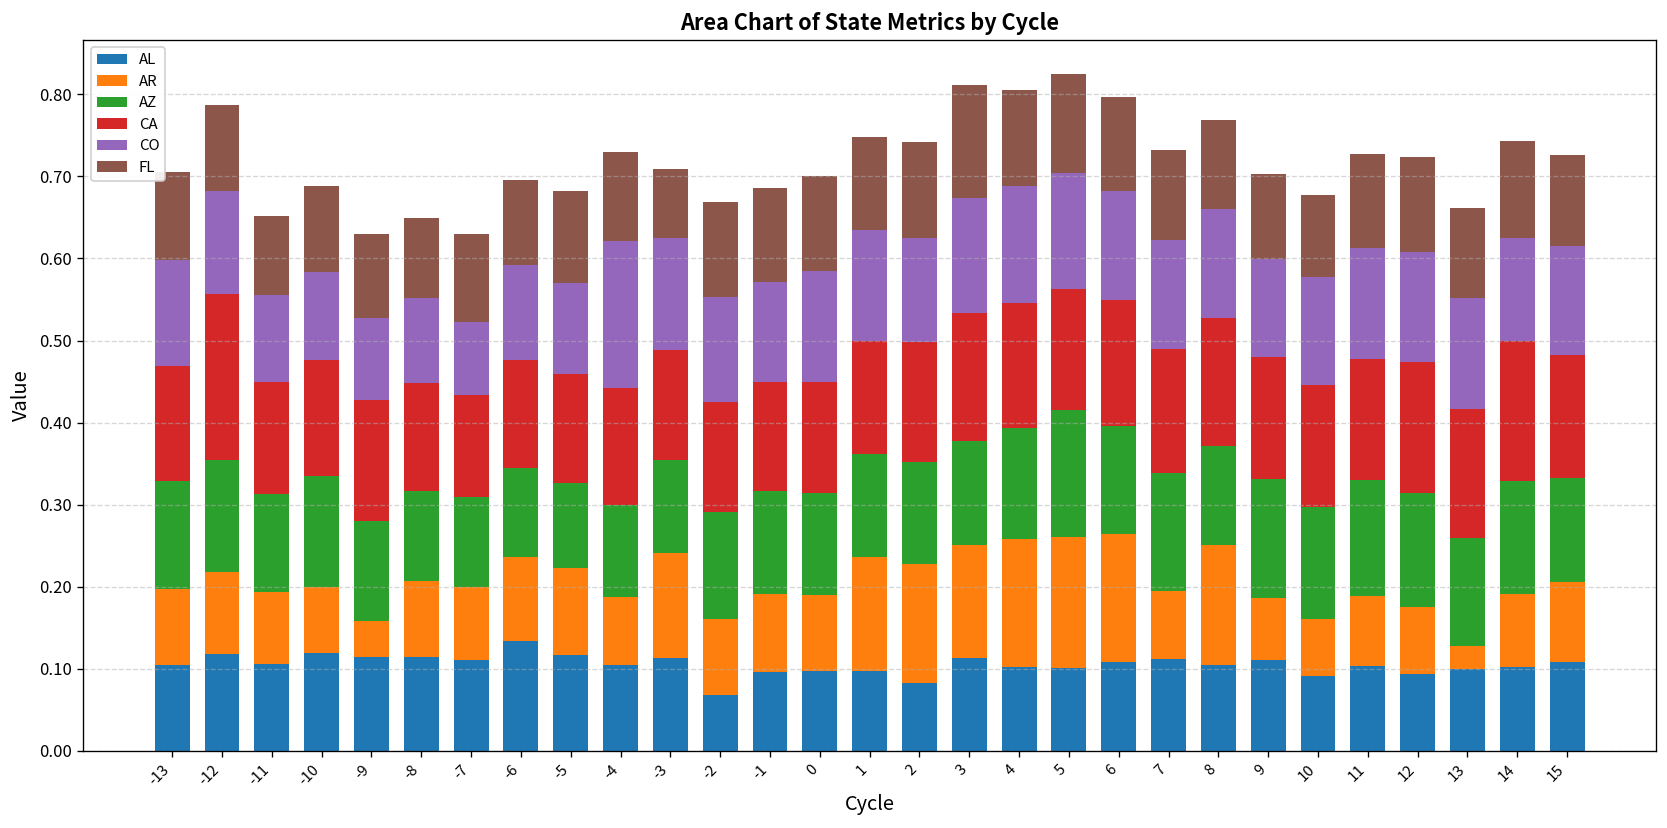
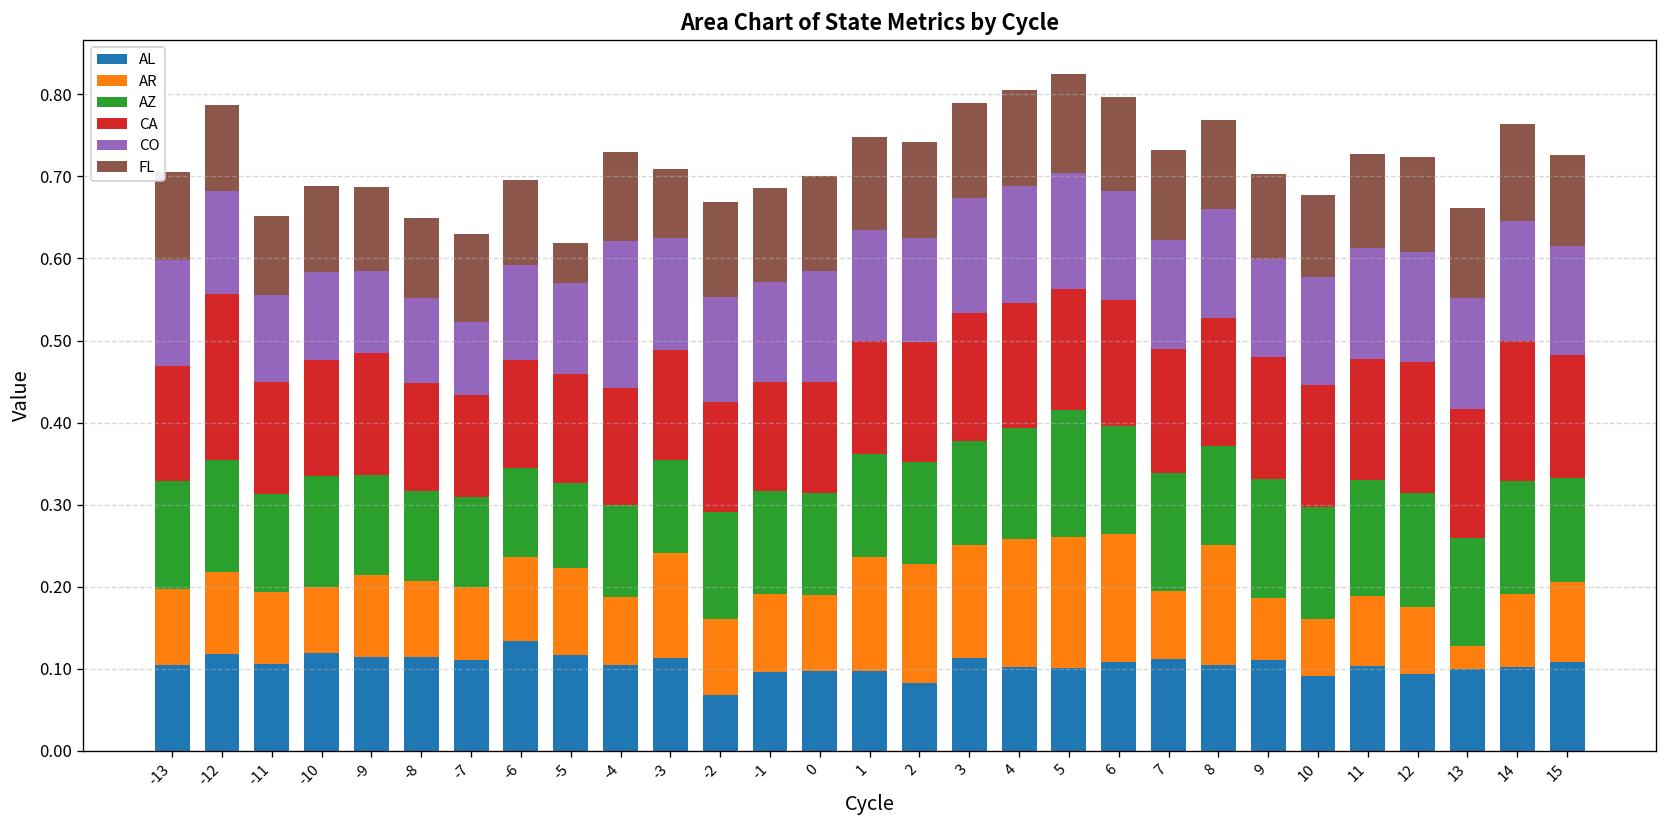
AR, -9: 0.04 -> 0.10
FL, -5: 0.11 -> 0.05
FL, 3: 0.14 -> 0.12
CO, 14: 0.13 -> 0.15
